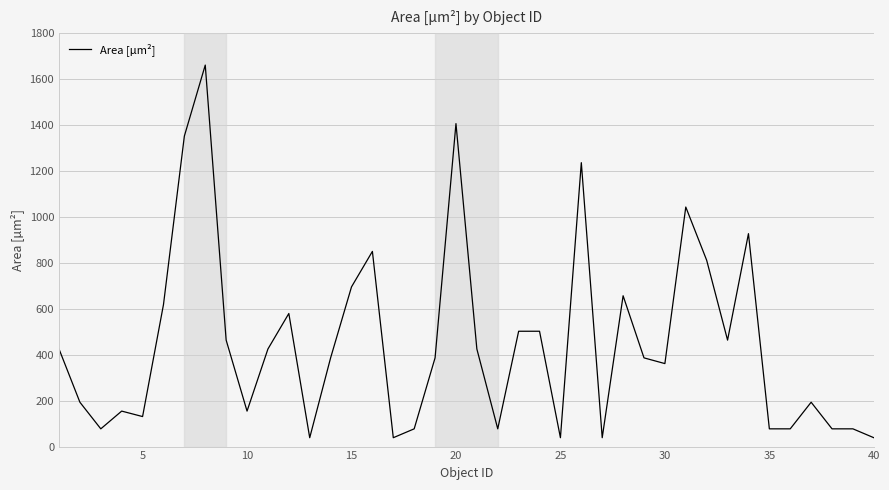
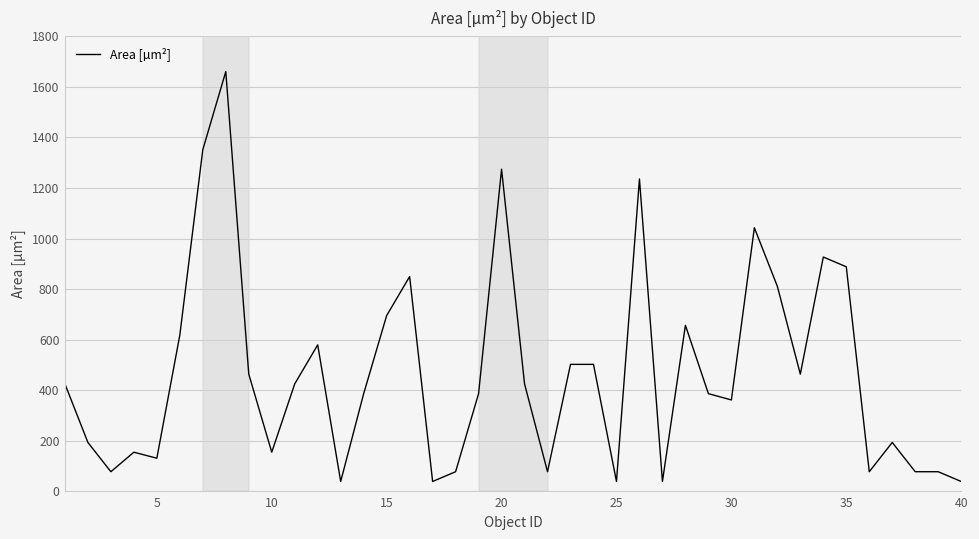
20: 1410 -> 1270
35: 80 -> 890
